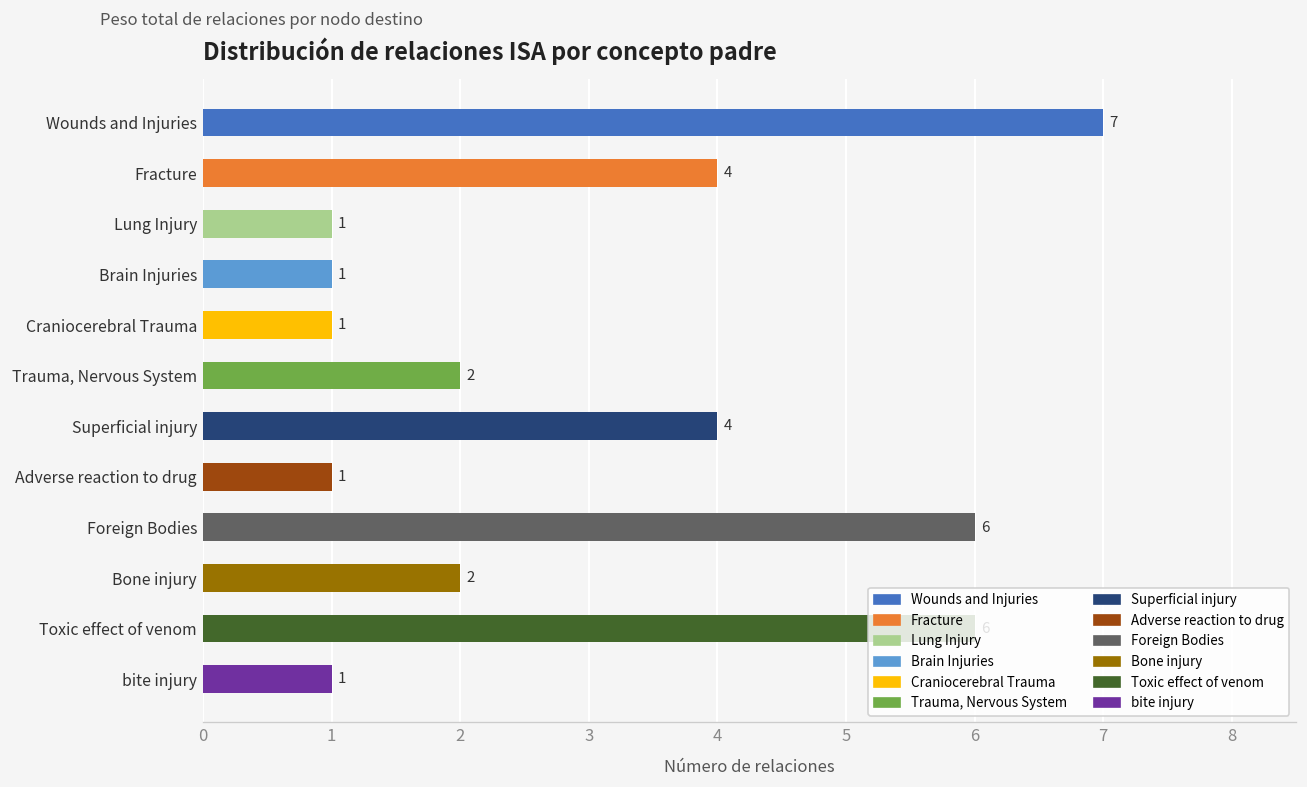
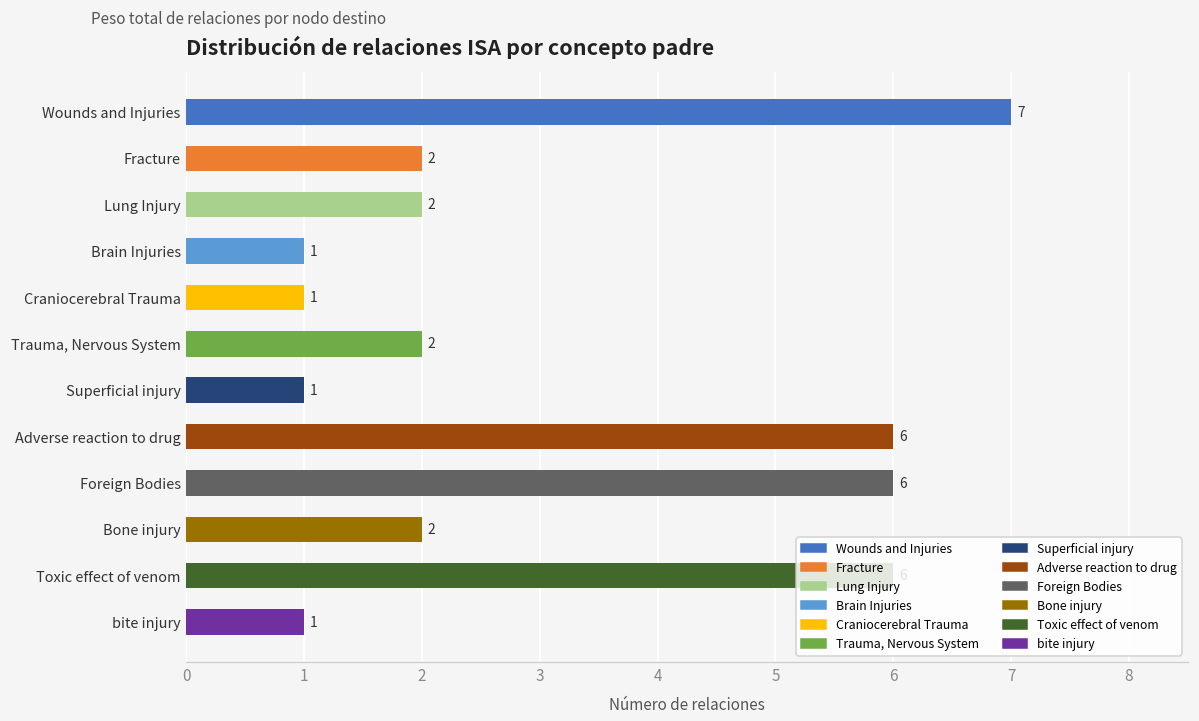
Fracture: 4 -> 2
Lung Injury: 1 -> 2
Superficial injury: 4 -> 1
Adverse reaction to drug: 1 -> 6
